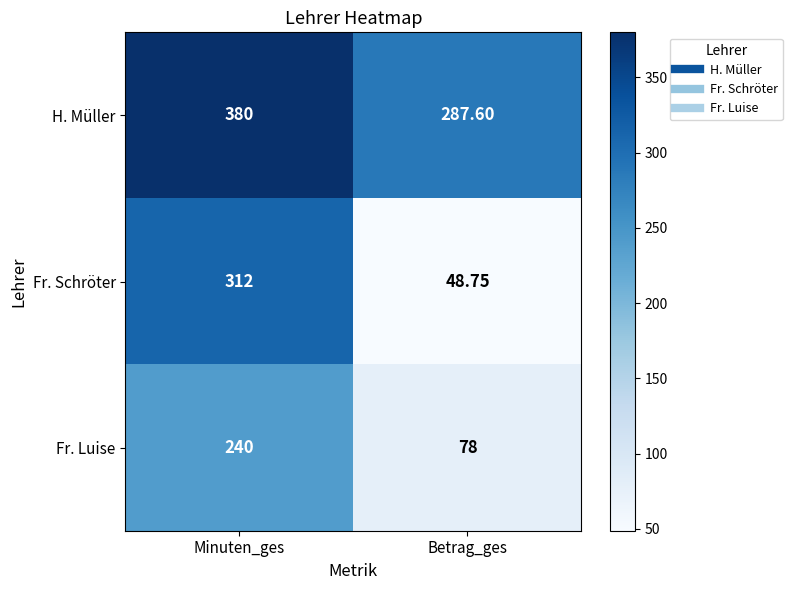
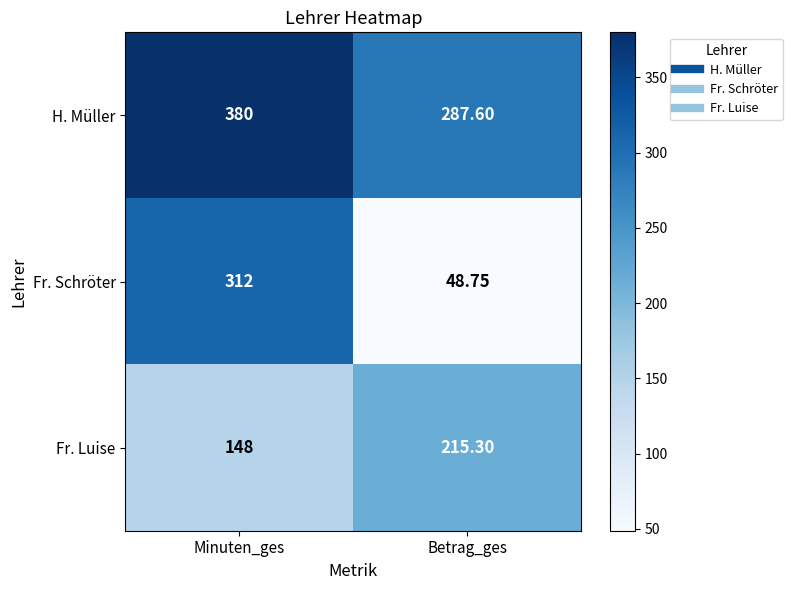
Fr. Luise, Minuten_ges: 240 -> 148
Fr. Luise, Betrag_ges: 78 -> 215.30
